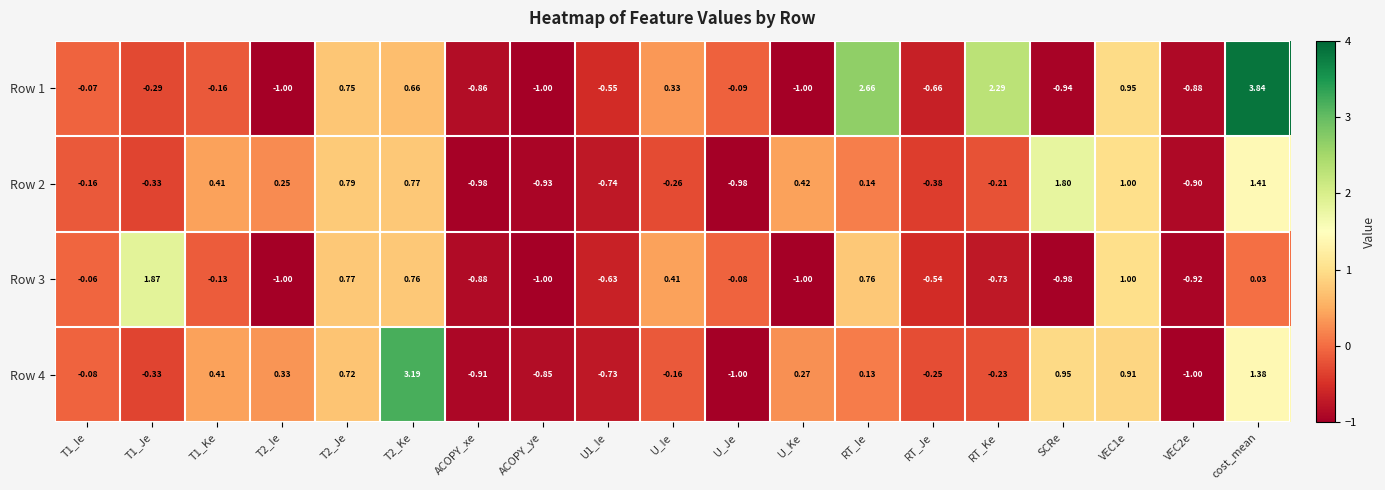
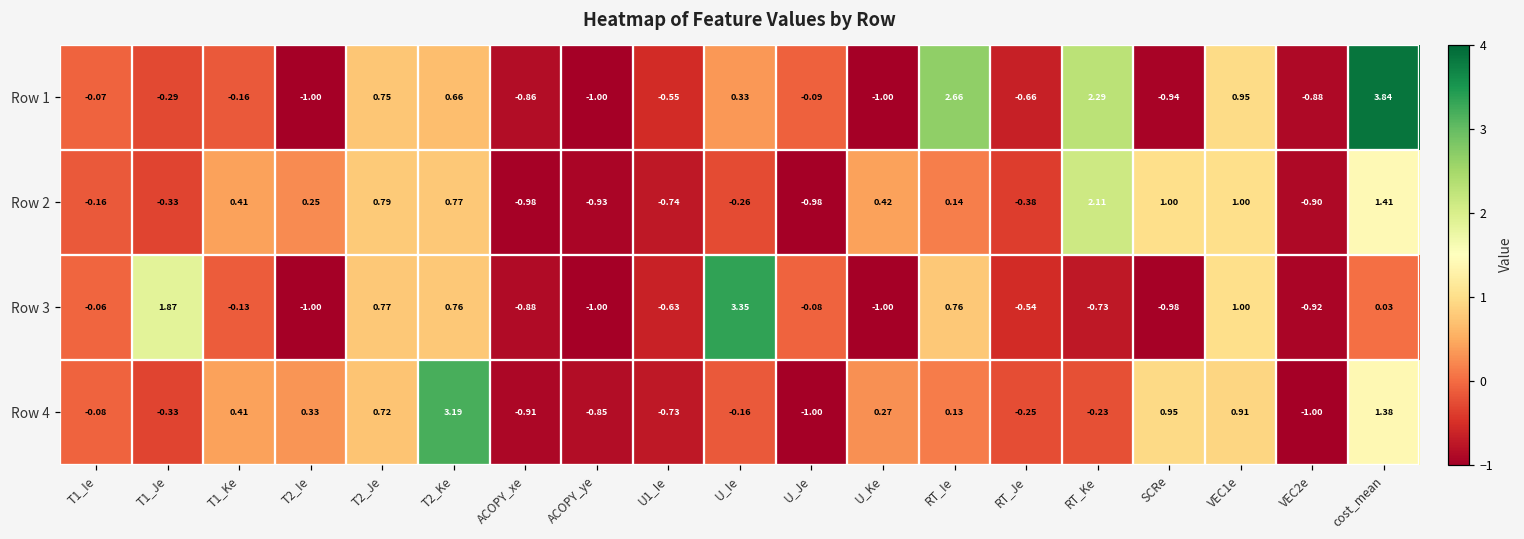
Row 2, RT_Ke: -0.21 -> 2.11
Row 2, SCRe: 1.80 -> 1.00
Row 3, U_Ie: 0.41 -> 3.35
